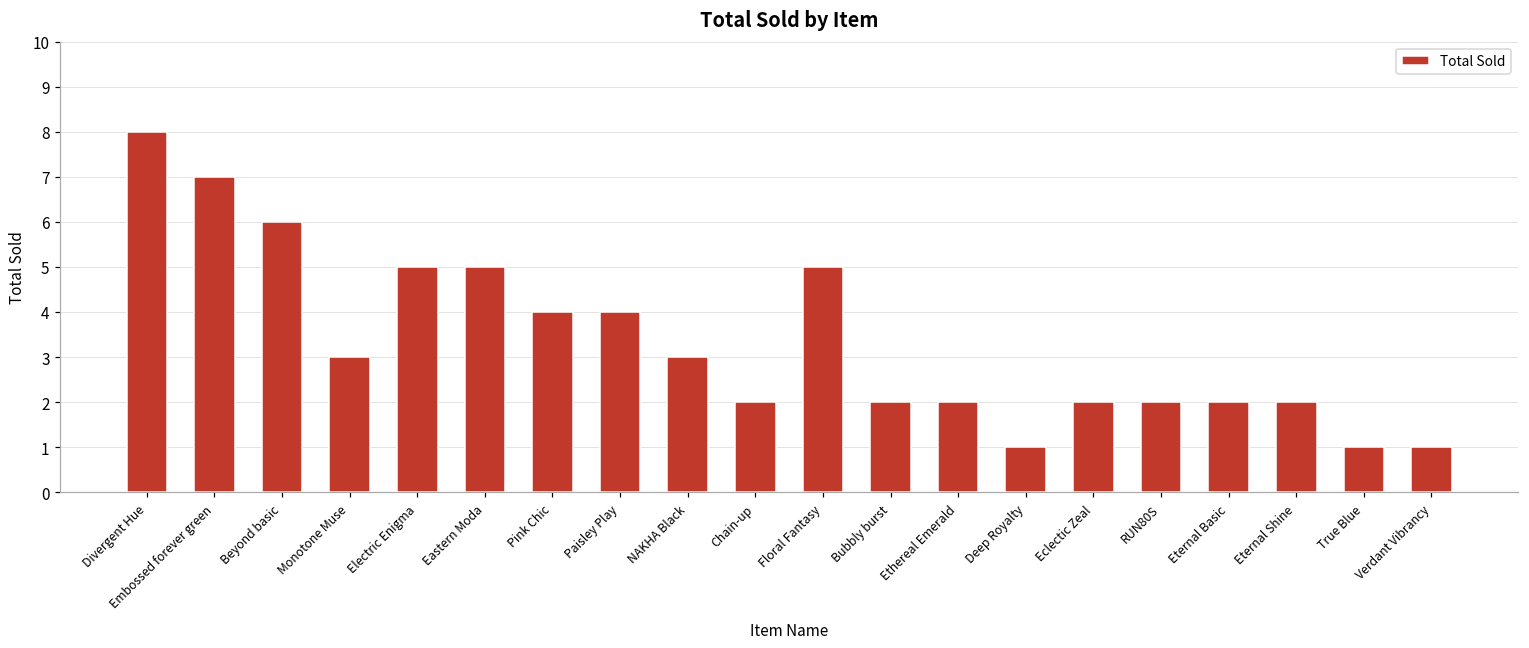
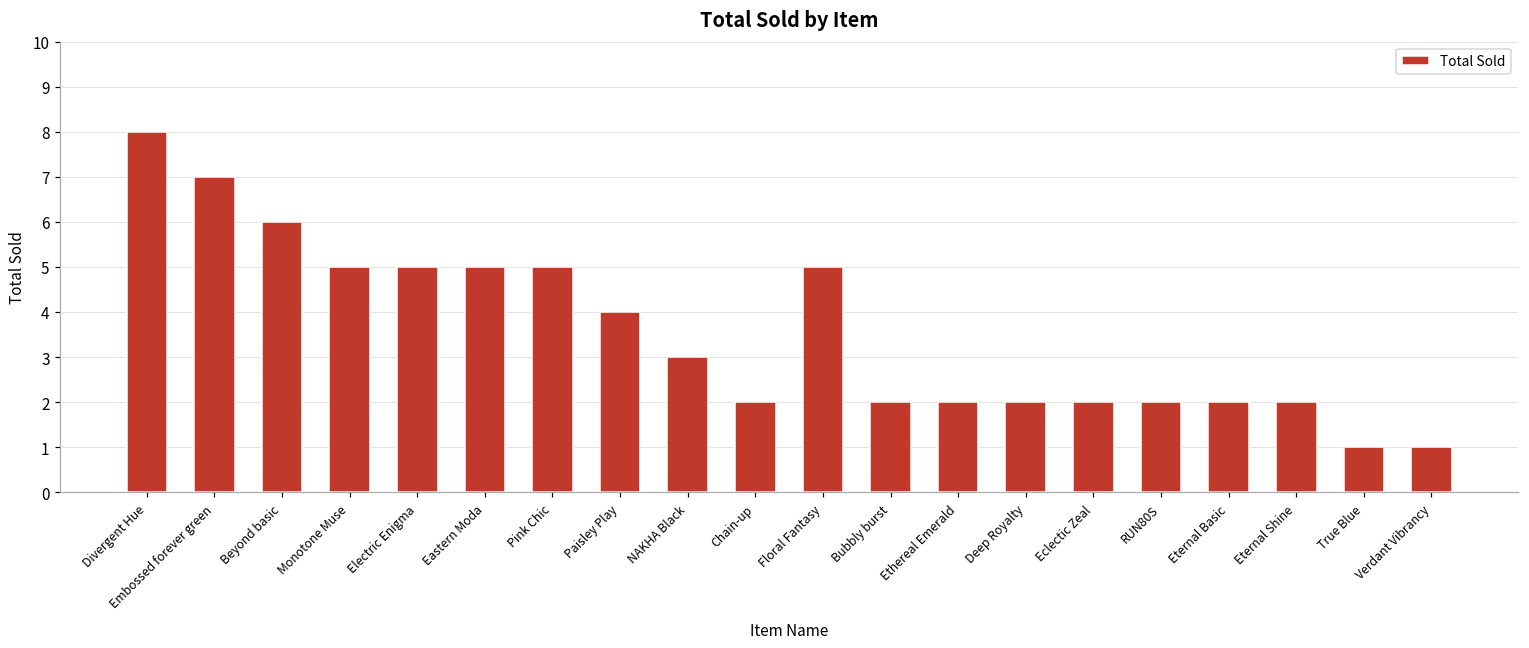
Monotone Muse: 3 -> 5
Pink Chic: 4 -> 5
Deep Royalty: 1 -> 2
